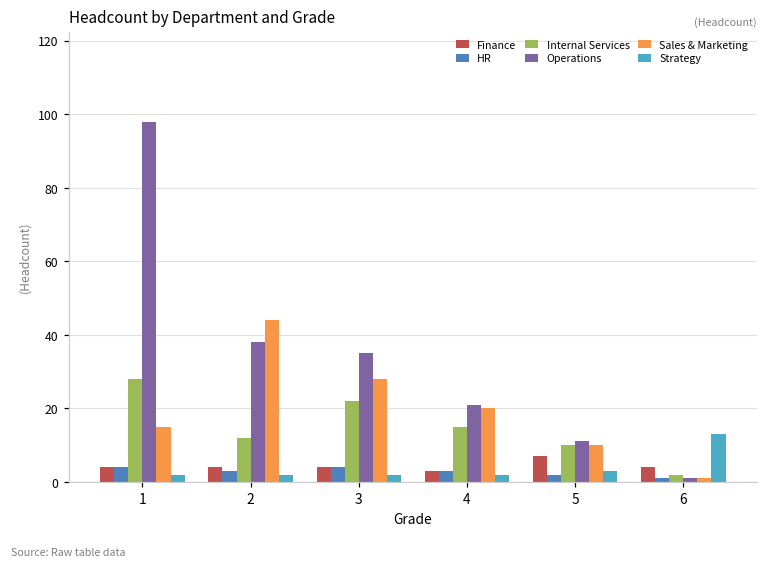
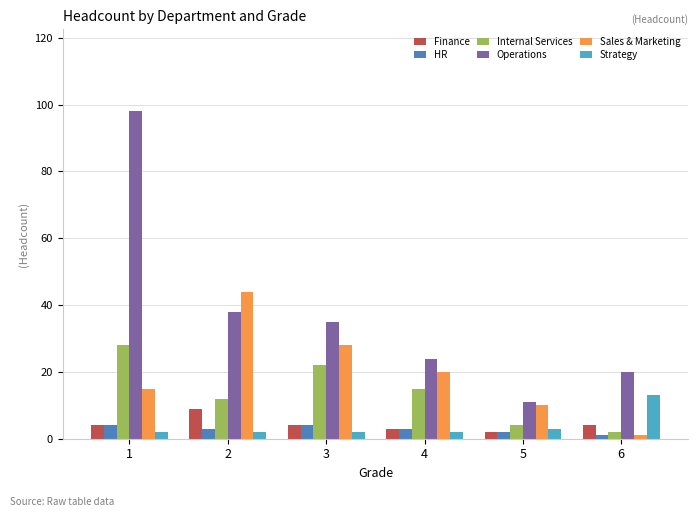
Finance, 2: 4 -> 9
Operations, 4: 21 -> 24
Finance, 5: 7 -> 2
Internal Services, 5: 10 -> 4
Operations, 6: 1 -> 20
